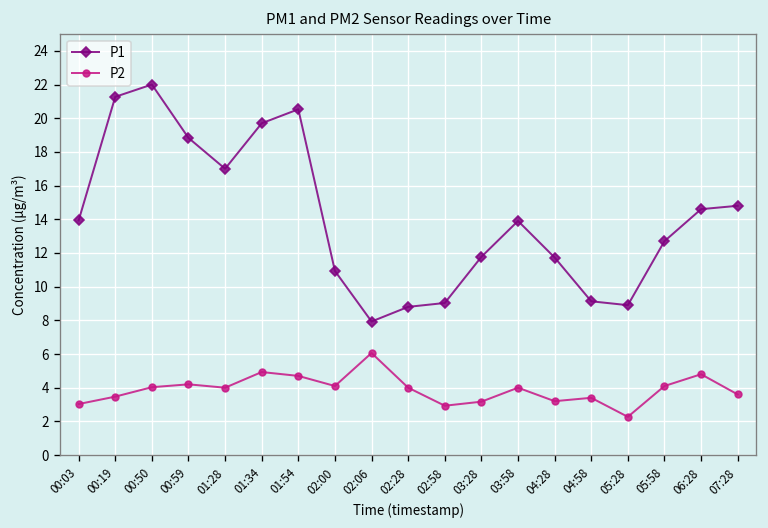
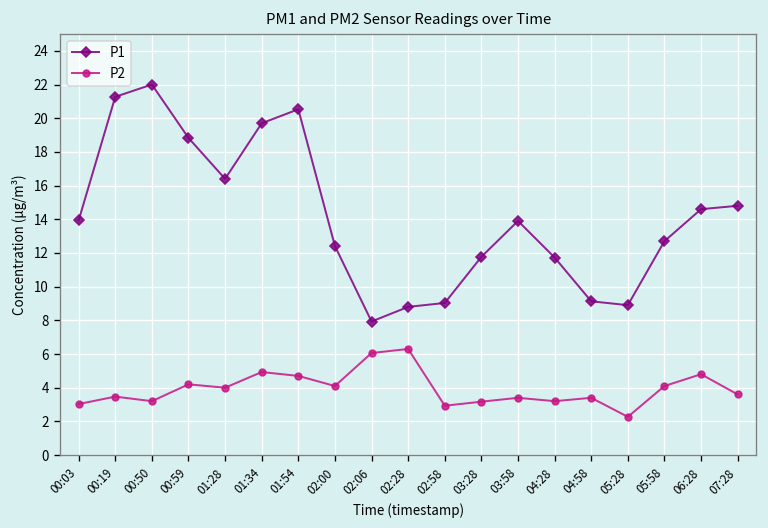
P2, 00:50: 4.0 -> 3.2
P1, 01:28: 17.0 -> 16.4
P1, 02:00: 10.9 -> 12.4
P2, 02:28: 4.0 -> 6.3
P2, 03:58: 4.0 -> 3.4
